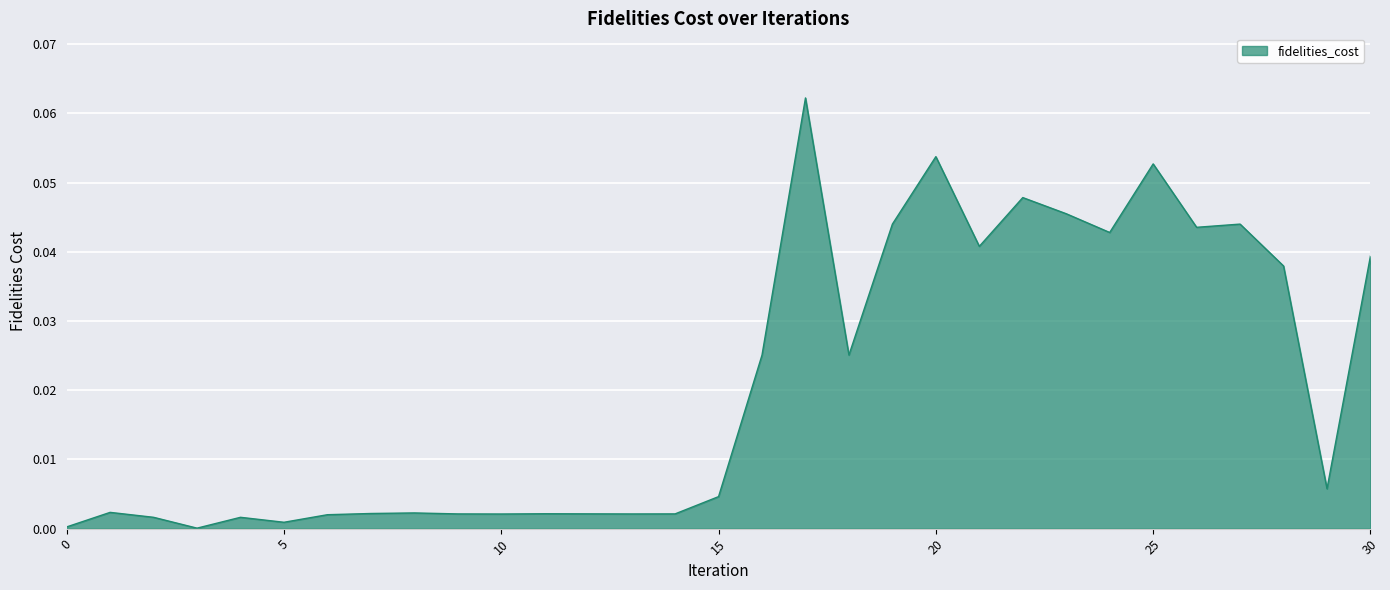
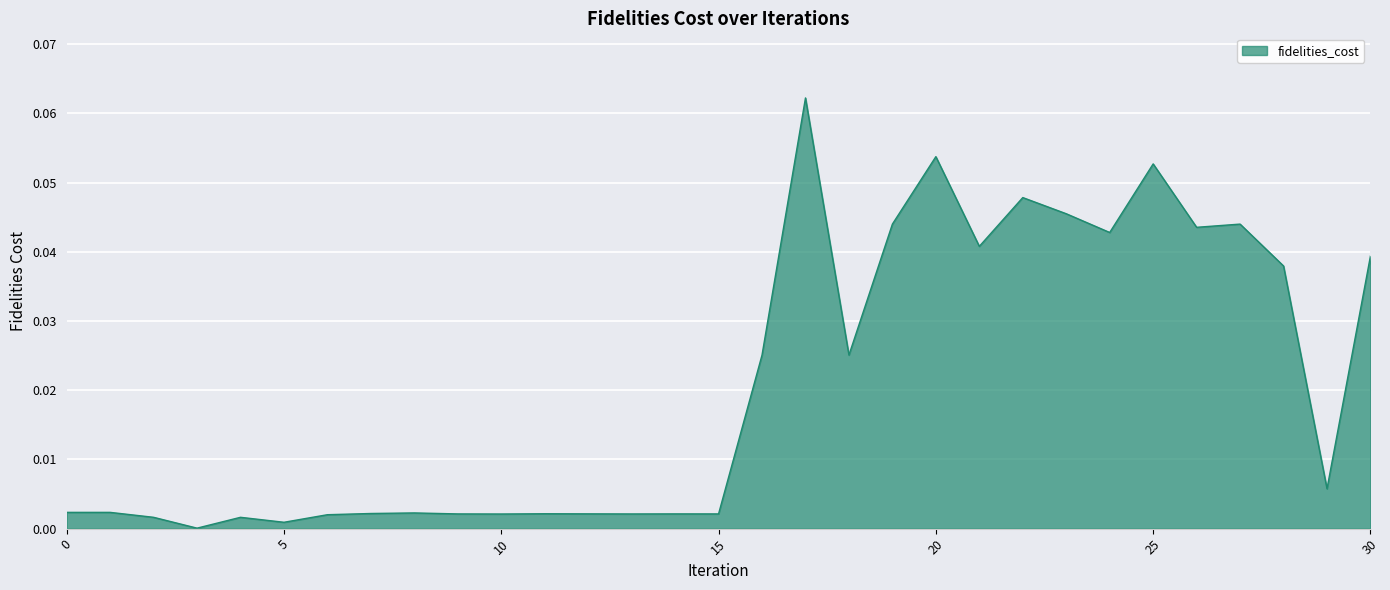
0: 0.000 -> 0.002
15: 0.005 -> 0.002
